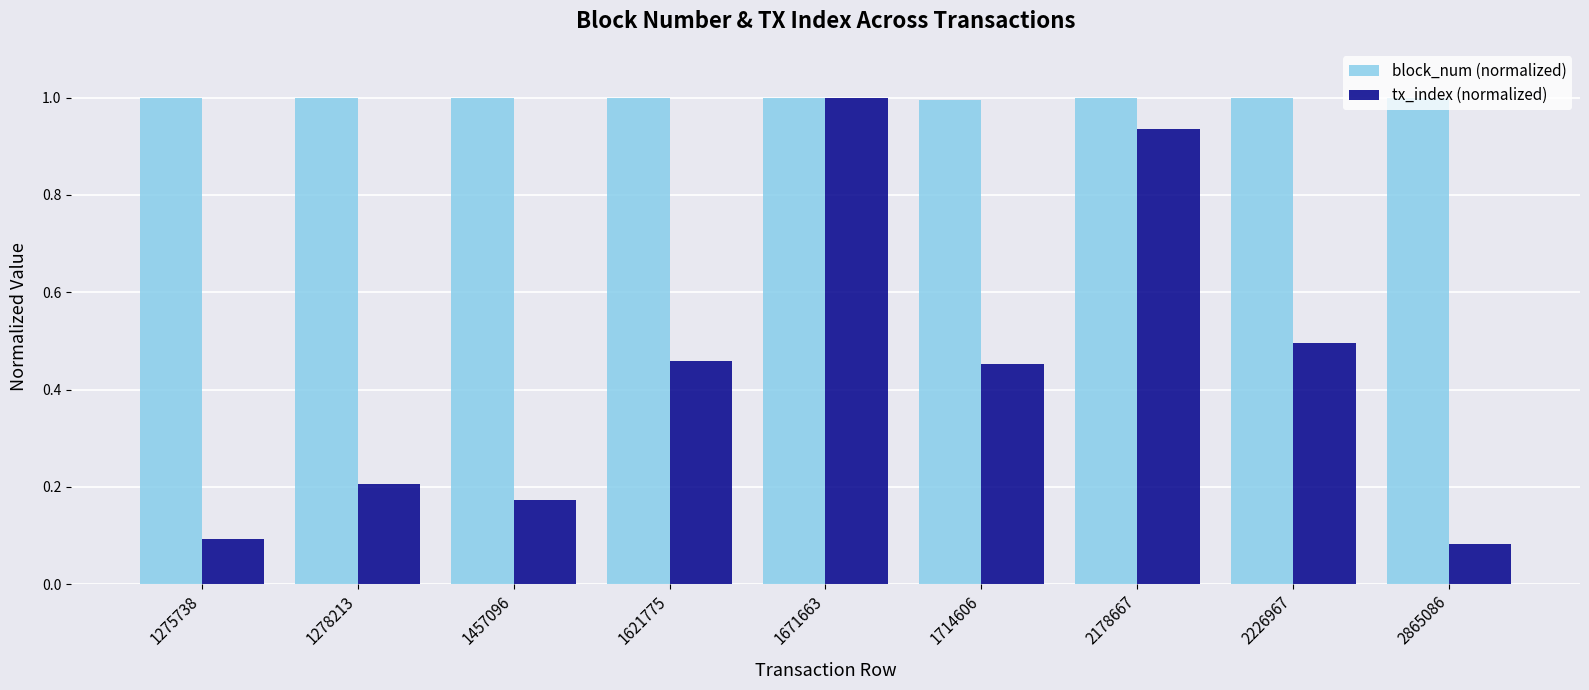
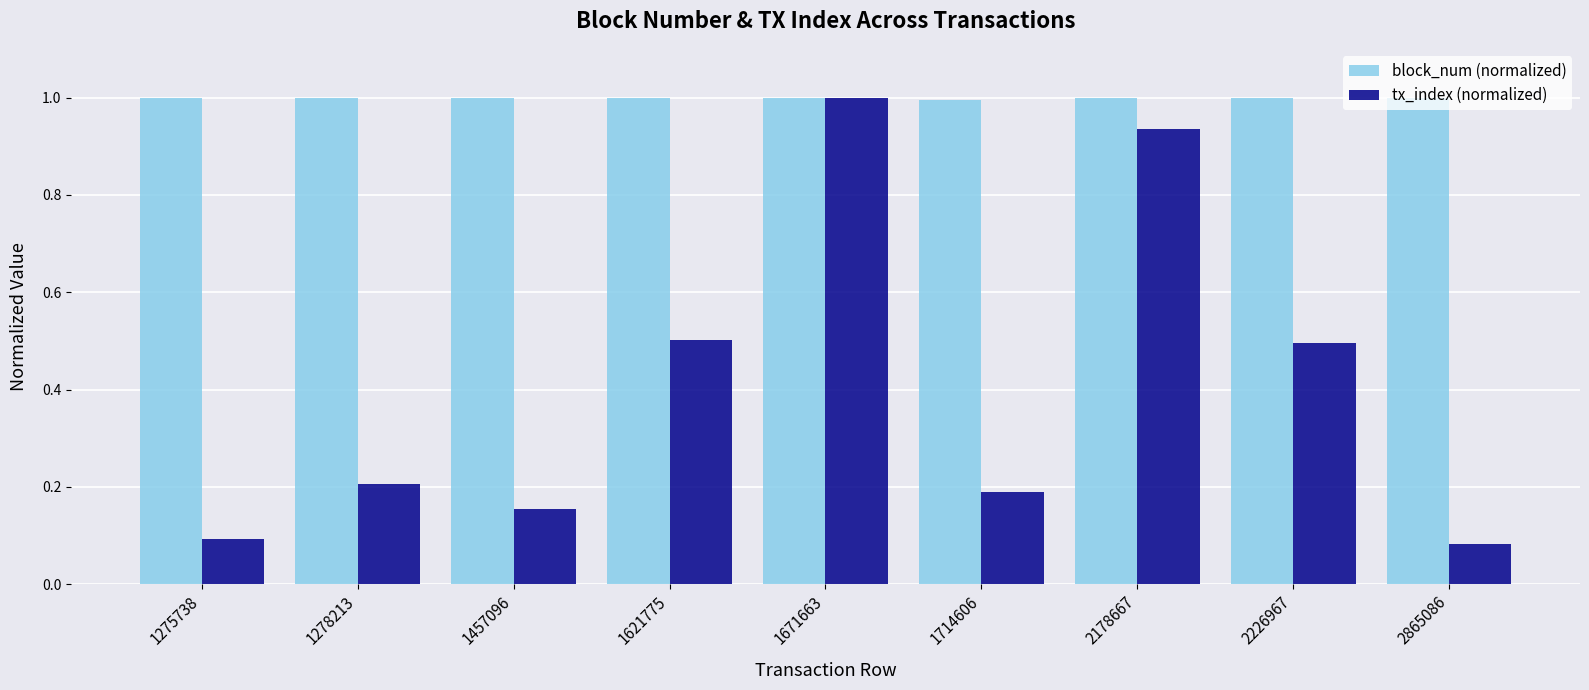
tx_index (normalized), 1457096: 0.17 -> 0.15
tx_index (normalized), 1621775: 0.46 -> 0.50
tx_index (normalized), 1714606: 0.45 -> 0.19
